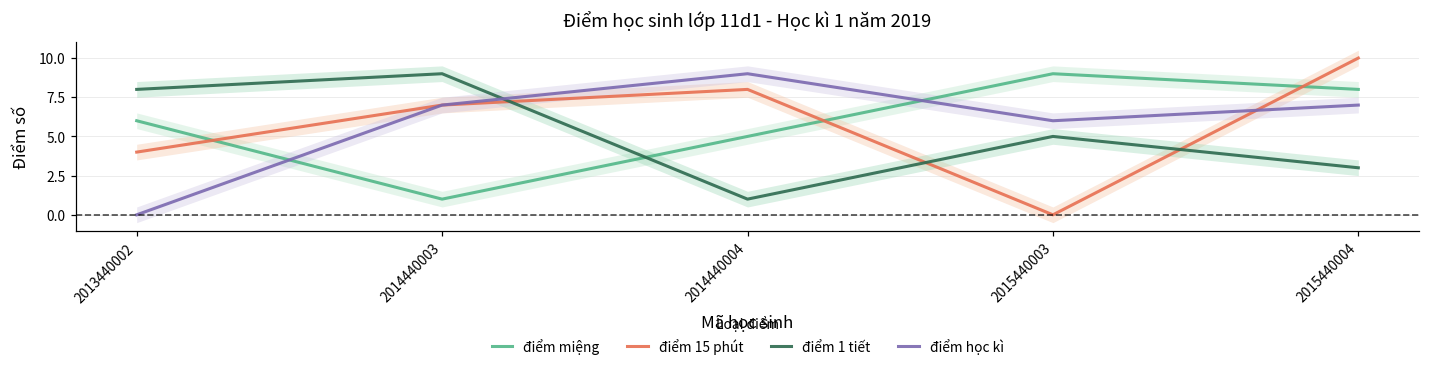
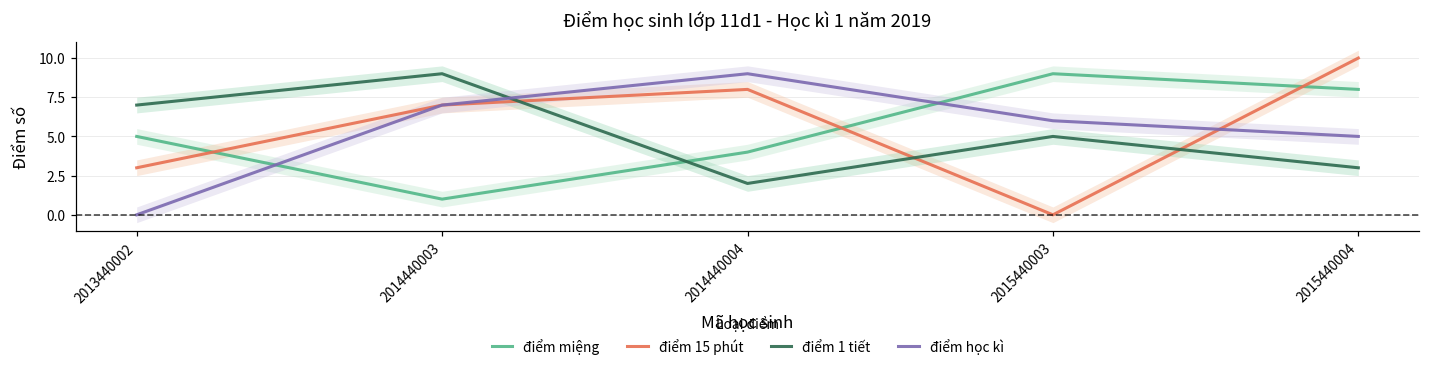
điểm miệng, 2013440002: 6 -> 5
điểm 15 phút, 2013440002: 4 -> 3
điểm 1 tiết, 2013440002: 8 -> 7
điểm miệng, 2014440004: 5 -> 4
điểm 1 tiết, 2014440004: 1 -> 2
điểm học kì, 2015440004: 7 -> 5
